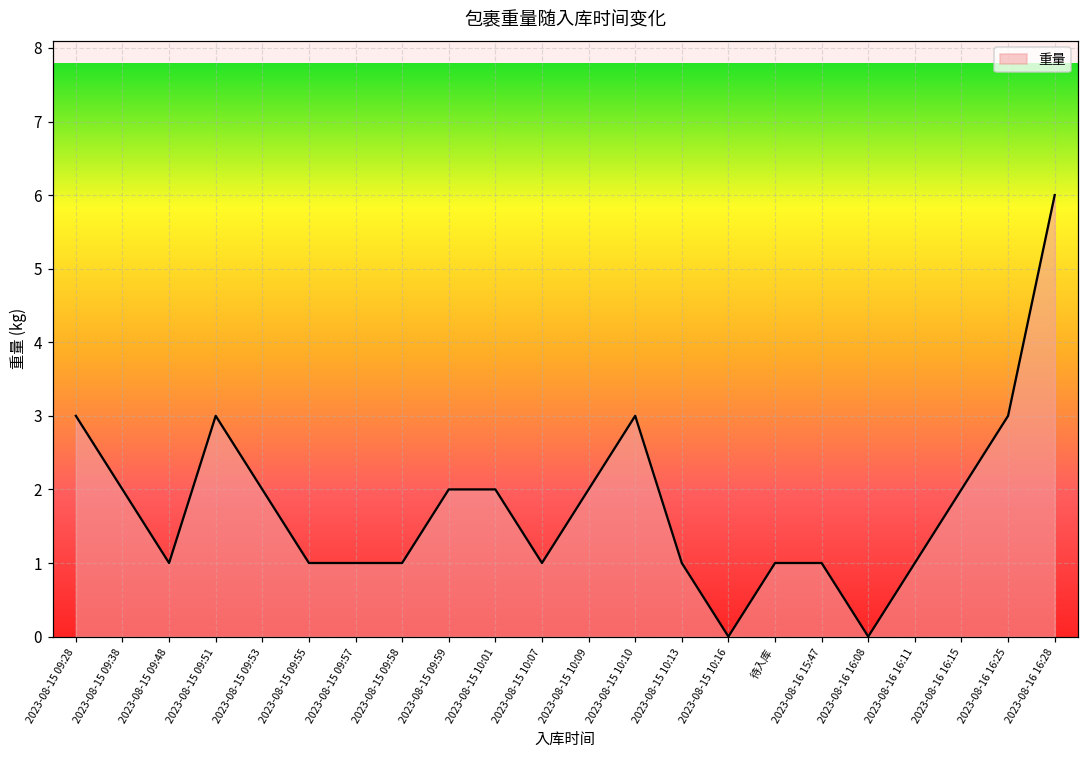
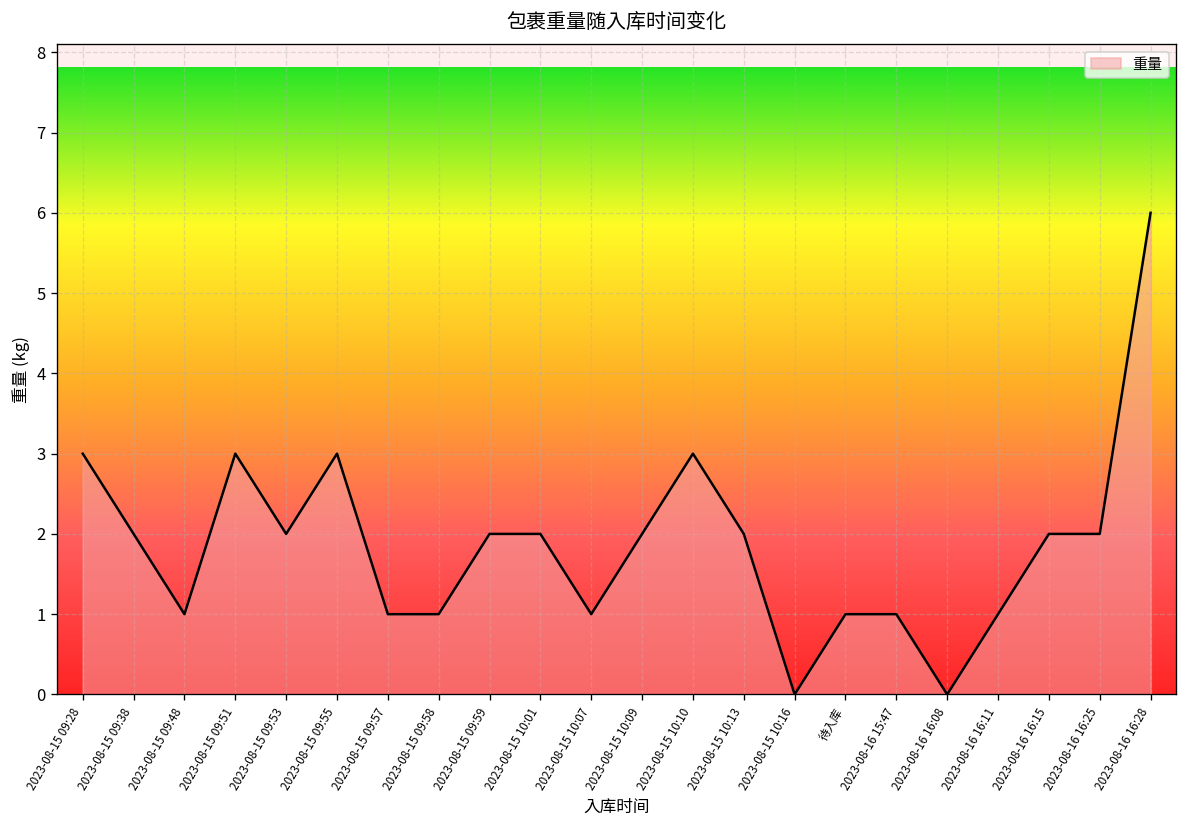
2023-08-15 09:55: 1 -> 3
2023-08-15 10:13: 1 -> 2
2023-08-16 16:25: 3 -> 2
